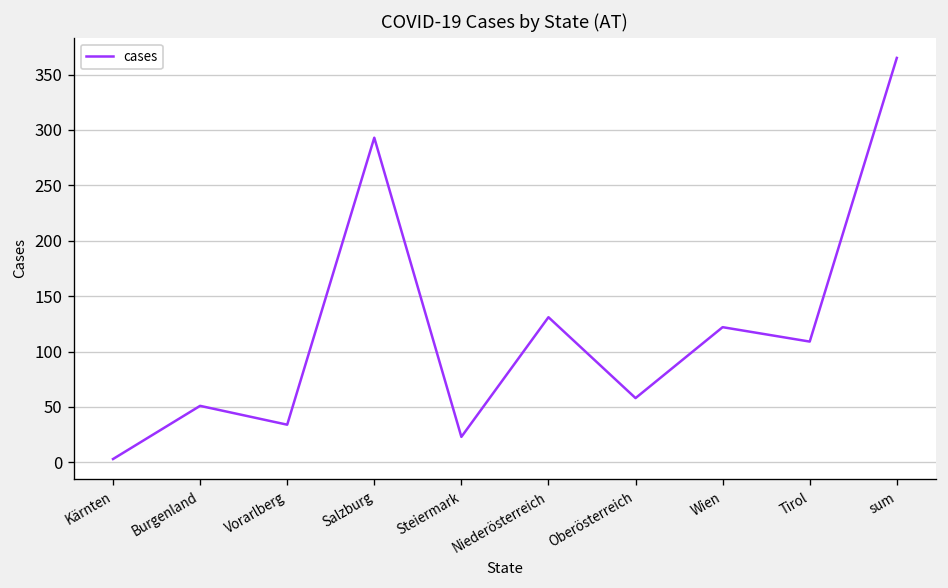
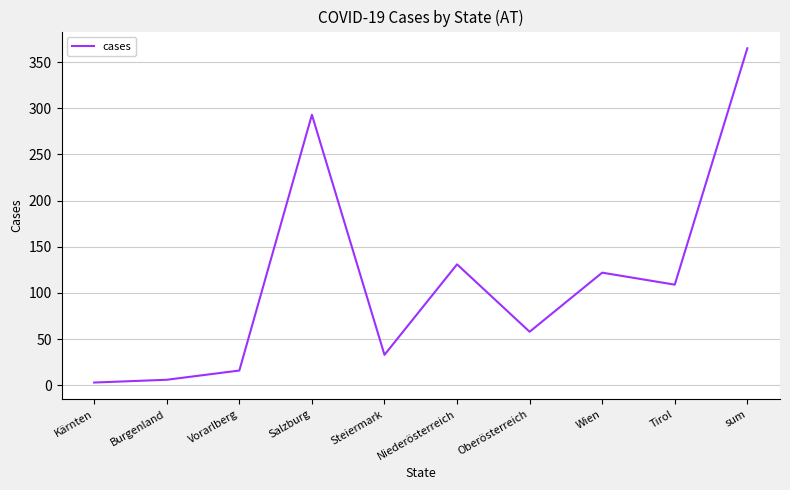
Burgenland: 50 -> 10
Vorarlberg: 30 -> 20
Steiermark: 20 -> 30
